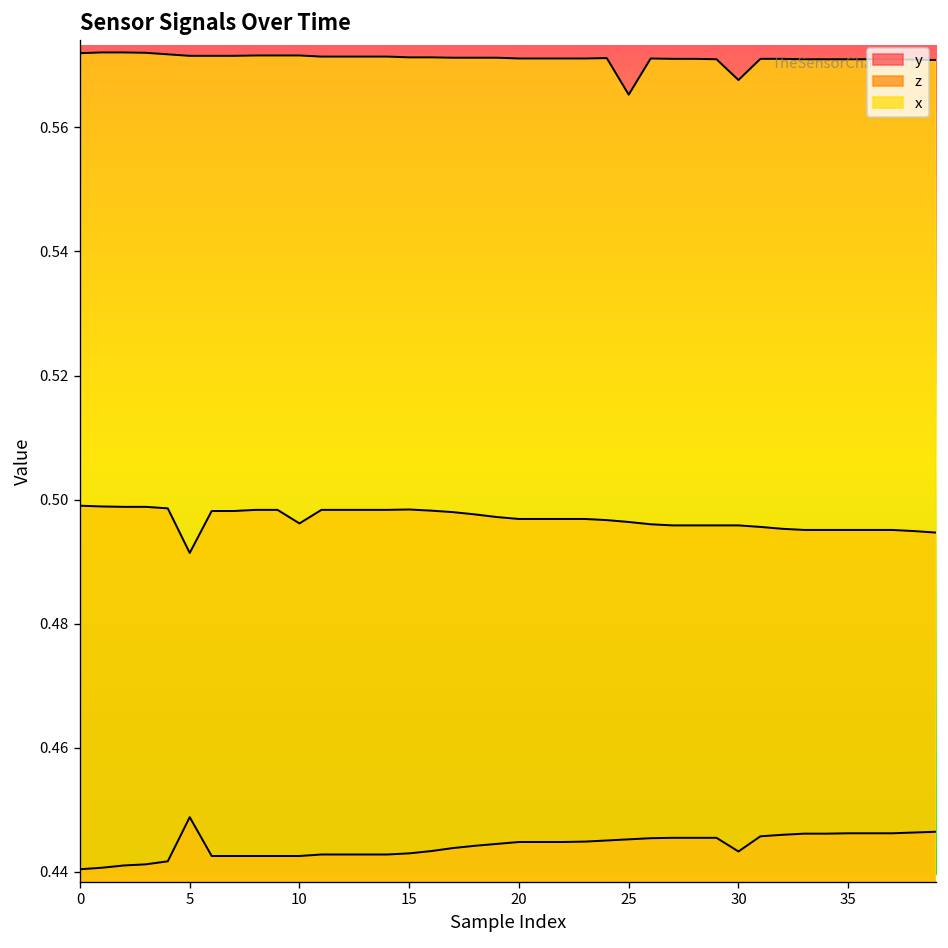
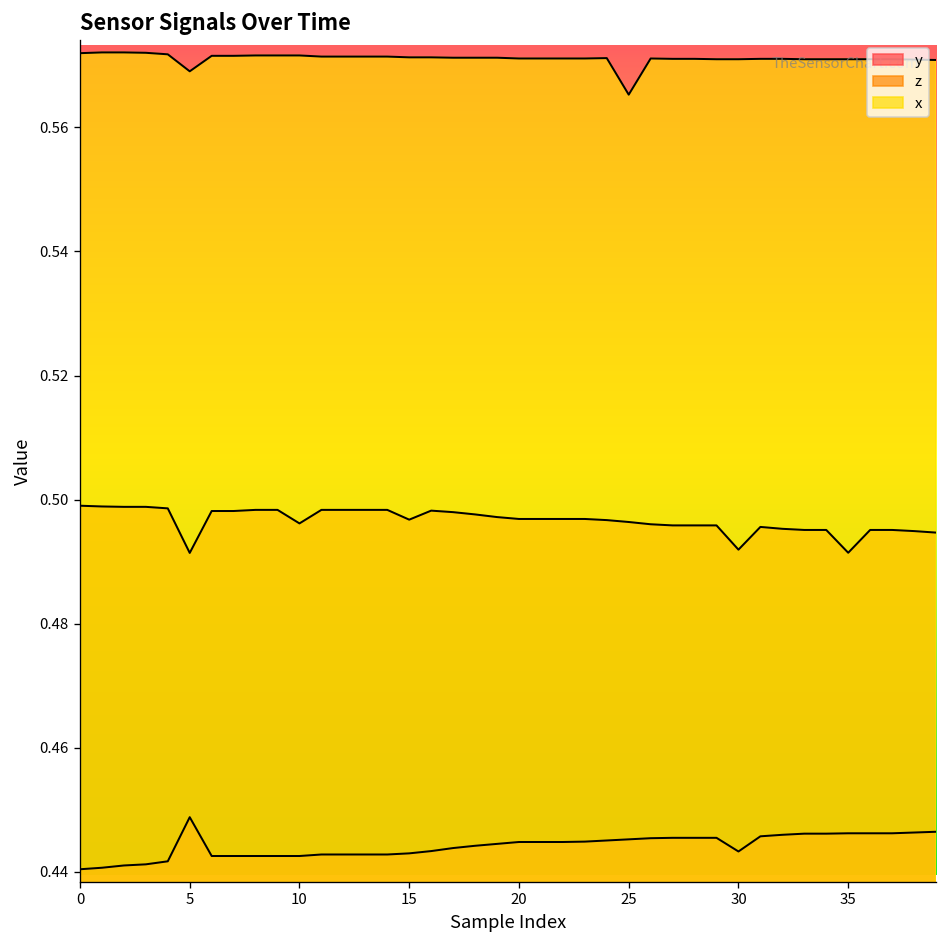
x, 5: 0.572 -> 0.569
z, 15: 0.498 -> 0.497
z, 30: 0.496 -> 0.492
x, 30: 0.568 -> 0.571
z, 35: 0.495 -> 0.491
